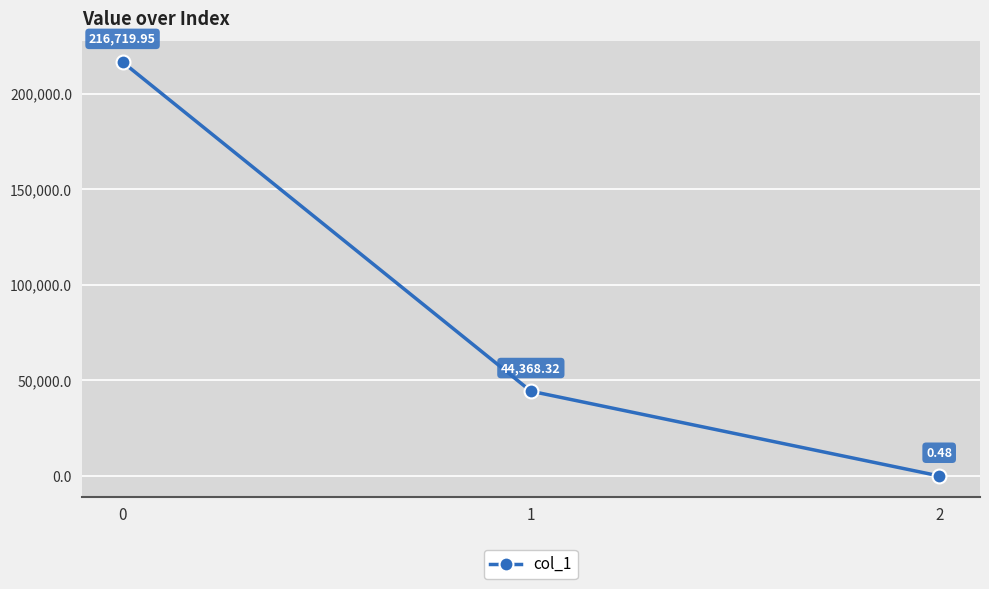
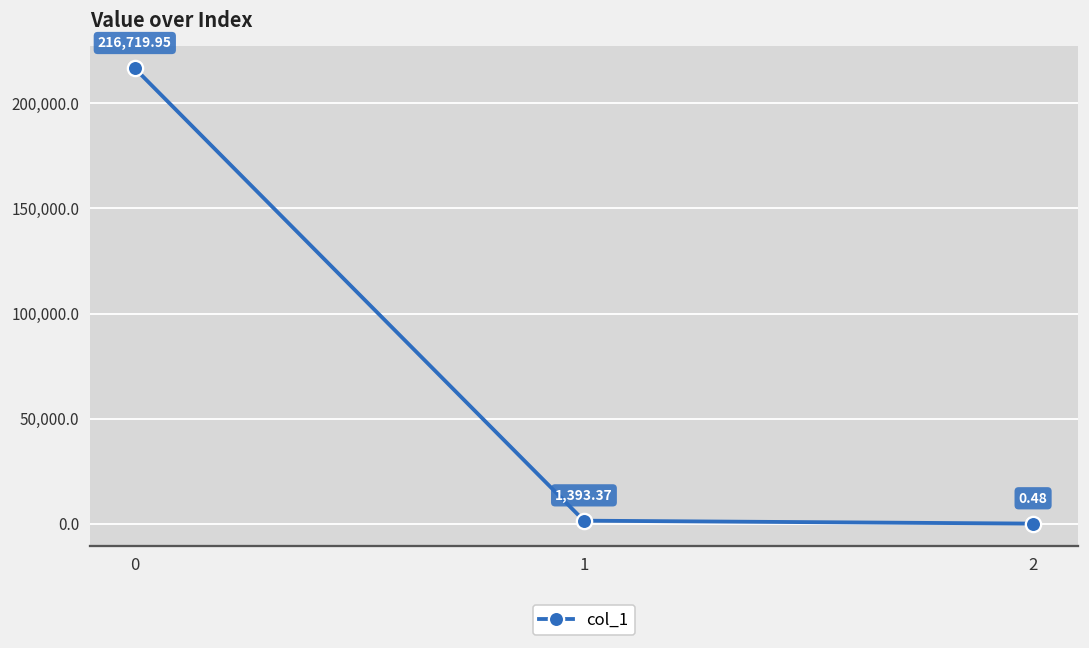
1: 44,368.32 -> 1,393.37
